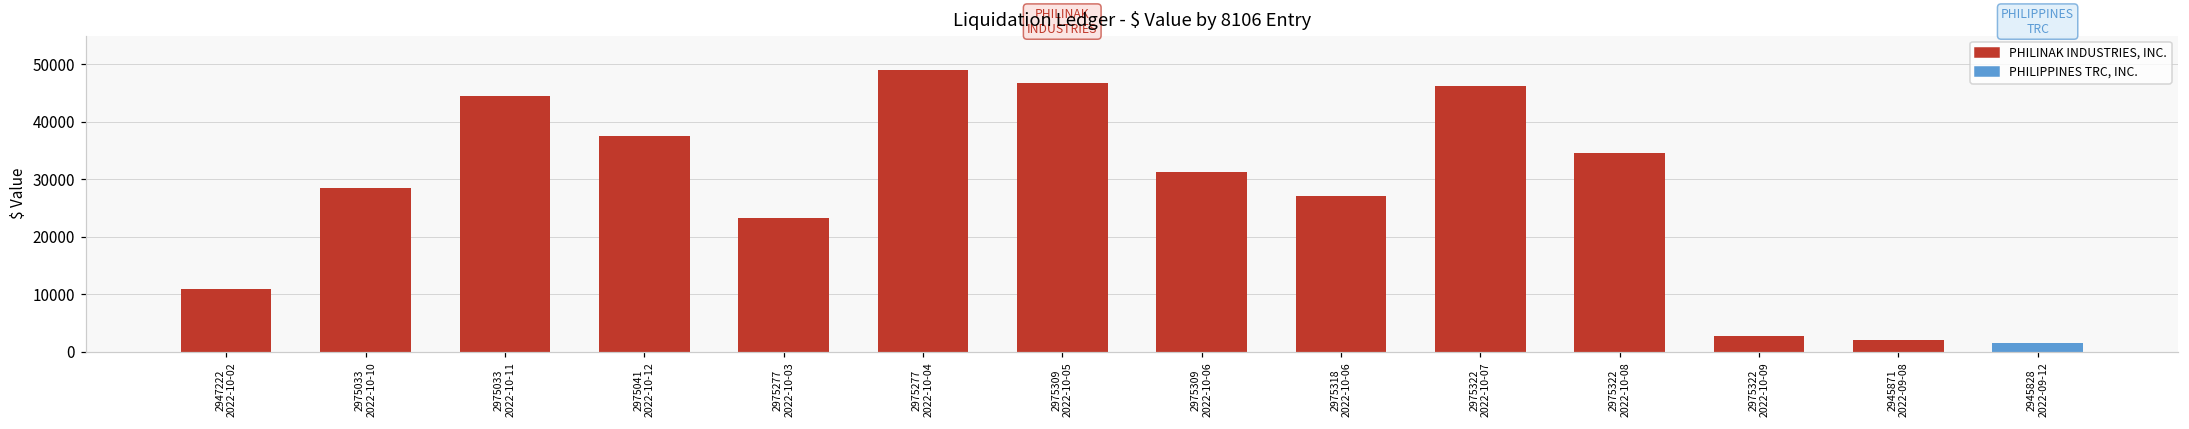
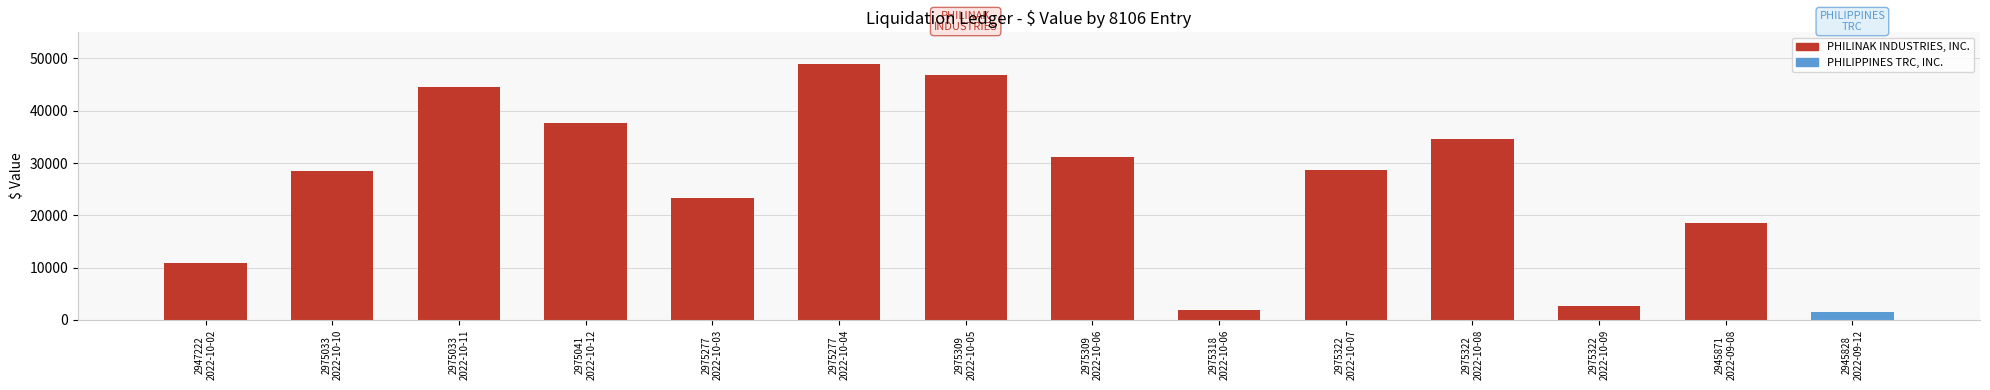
2975318 2022-10-06: 27000 -> 2000
2975322 2022-10-07: 46000 -> 29000
2945871 2022-09-08: 2000 -> 19000
